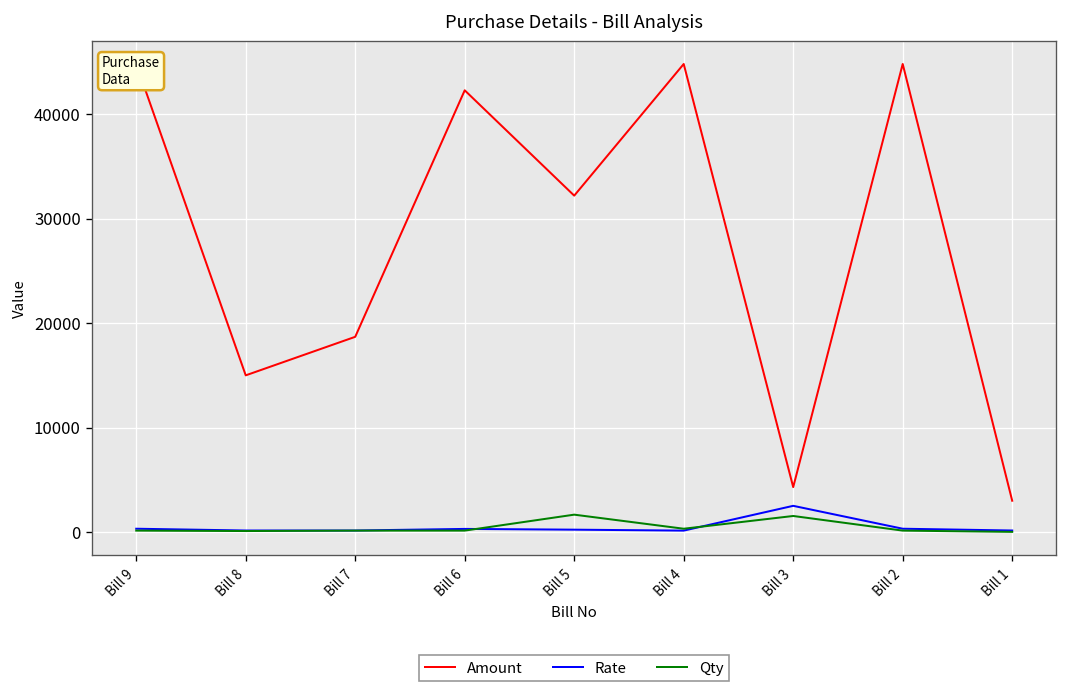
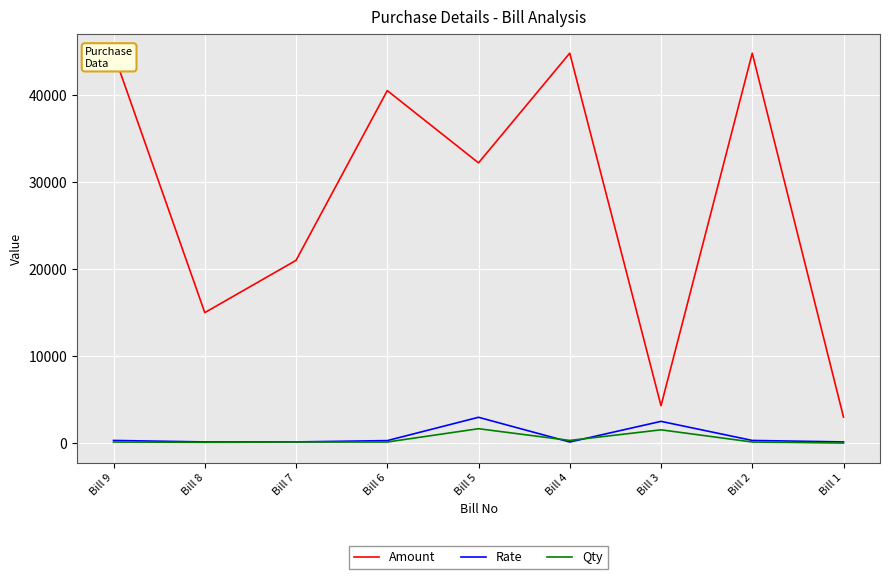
Amount, Bill 7: 19000 -> 21000
Amount, Bill 6: 42000 -> 41000
Rate, Bill 5: 0 -> 3000
